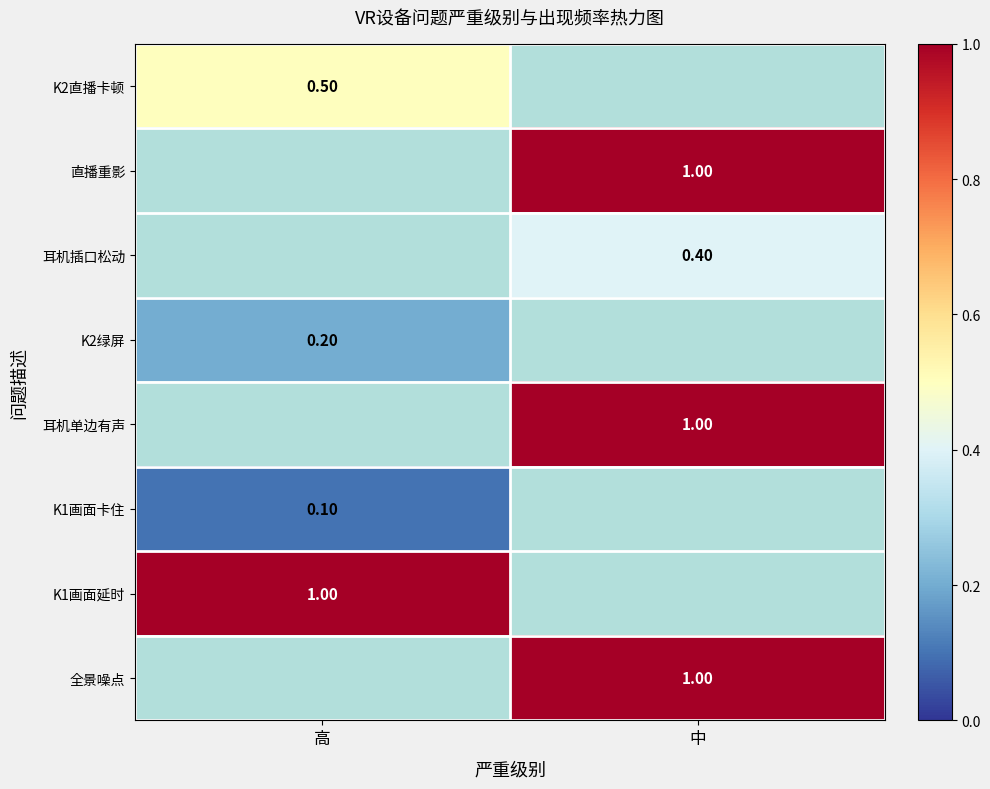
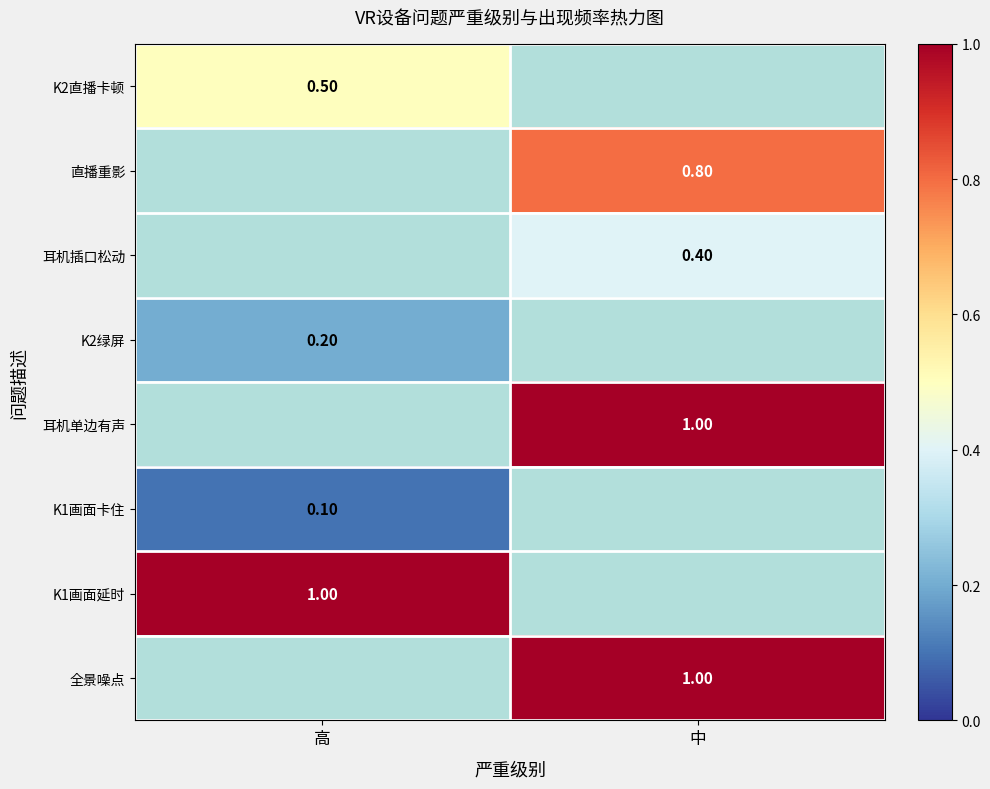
直播重影, 中: 1.00 -> 0.80
